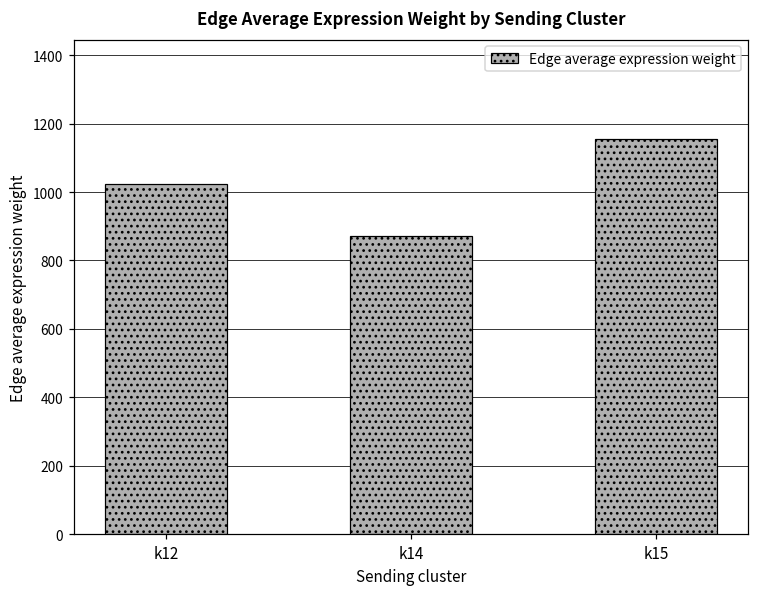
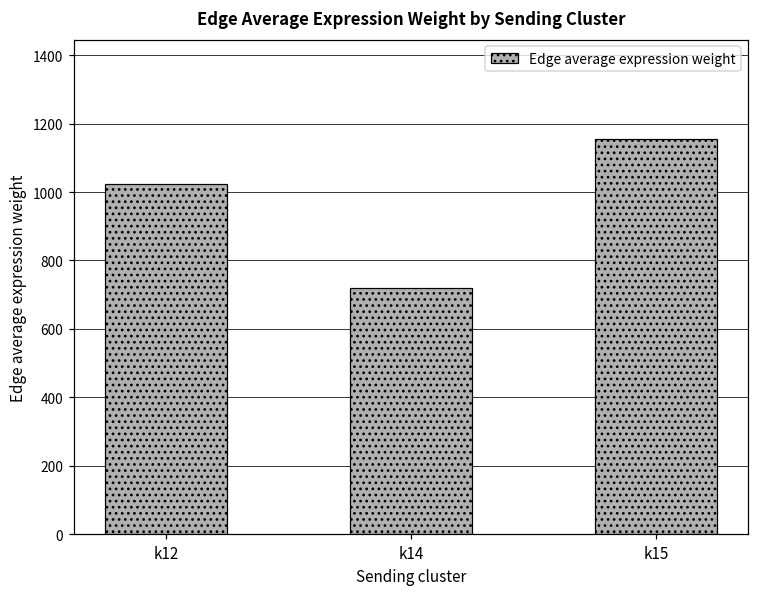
k14: 870 -> 720
